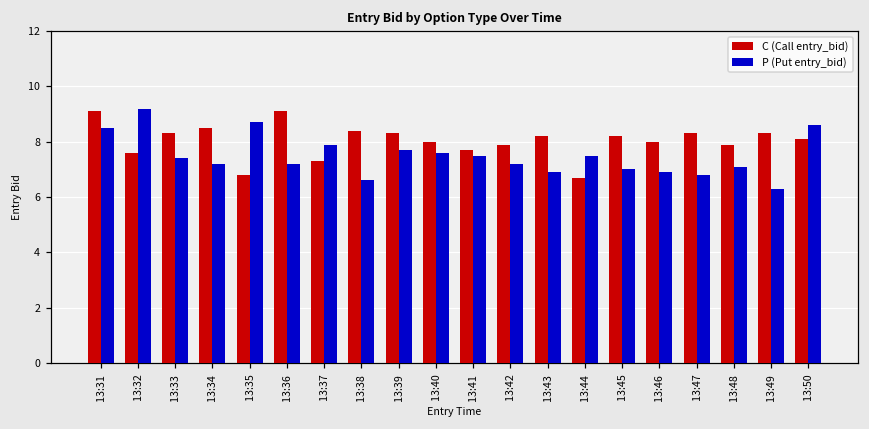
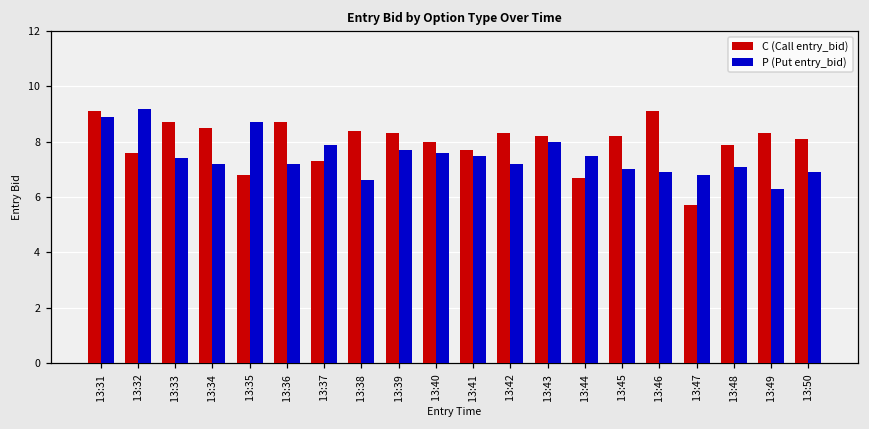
P (Put entry_bid), 13:31: 8.5 -> 8.9
C (Call entry_bid), 13:33: 8.3 -> 8.7
C (Call entry_bid), 13:36: 9.1 -> 8.7
C (Call entry_bid), 13:42: 7.9 -> 8.3
P (Put entry_bid), 13:43: 6.9 -> 8.0
C (Call entry_bid), 13:46: 8.0 -> 9.1
C (Call entry_bid), 13:47: 8.3 -> 5.7
P (Put entry_bid), 13:50: 8.6 -> 6.9
